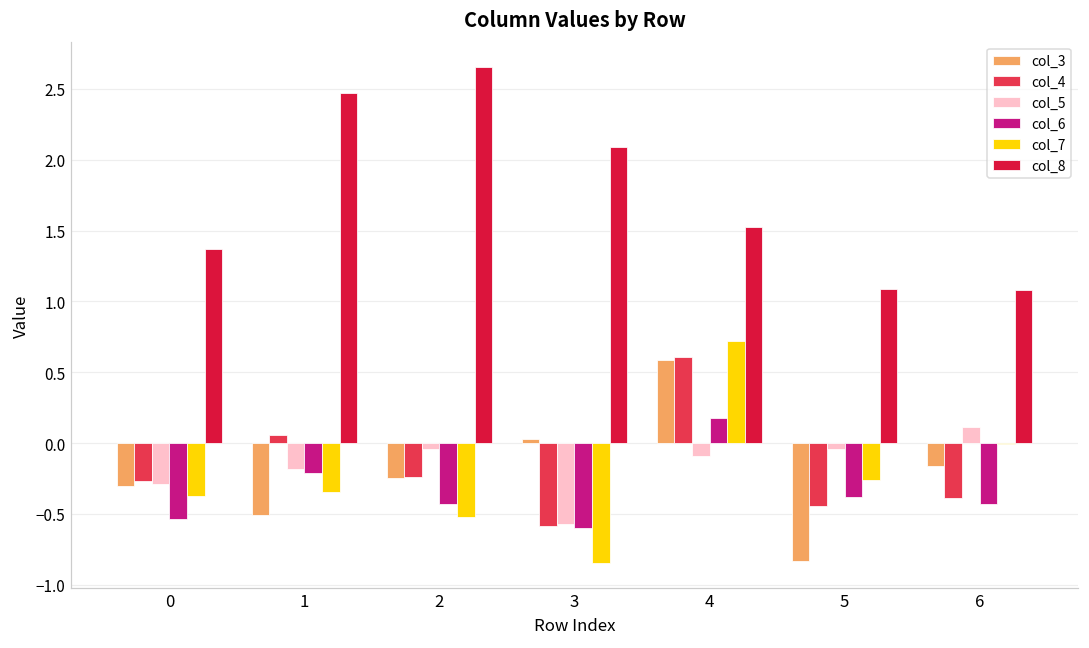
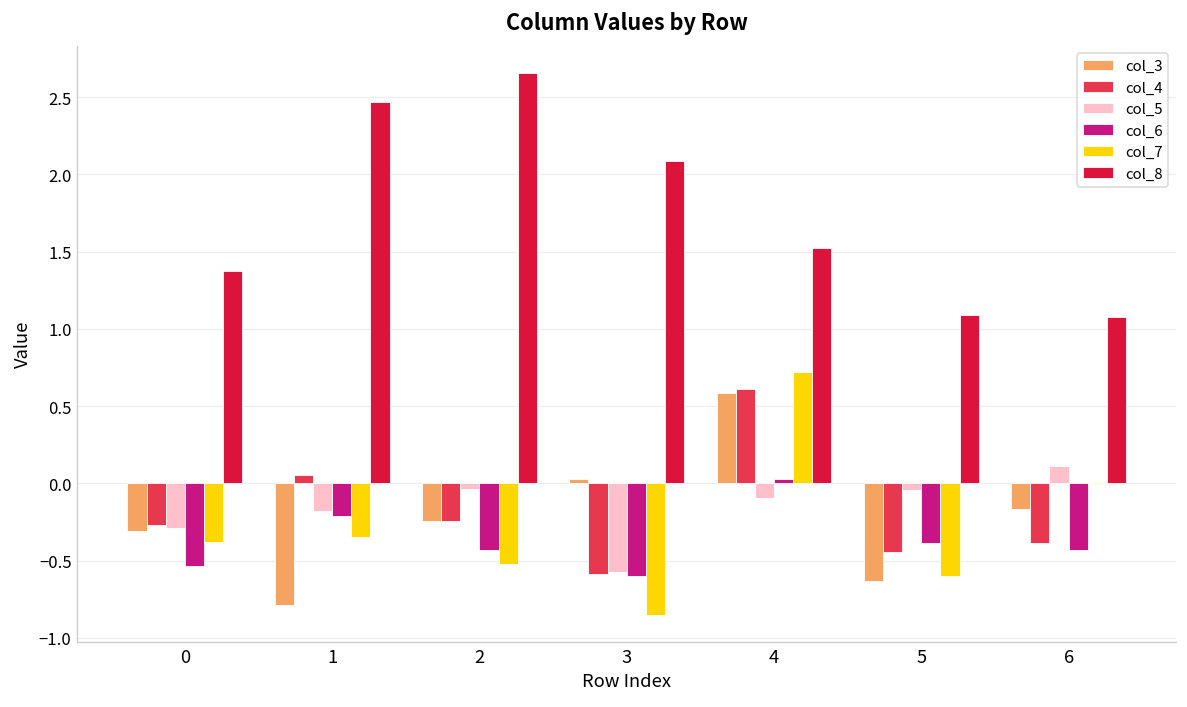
col_3, 1: -0.51 -> -0.79
col_6, 4: 0.17 -> 0.03
col_3, 5: -0.83 -> -0.63
col_7, 5: -0.26 -> -0.60
